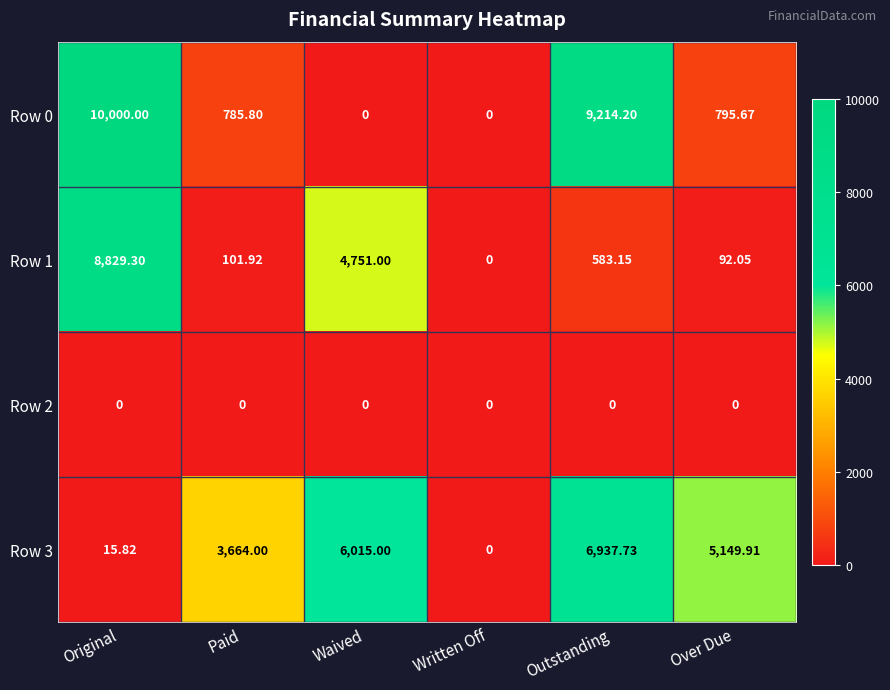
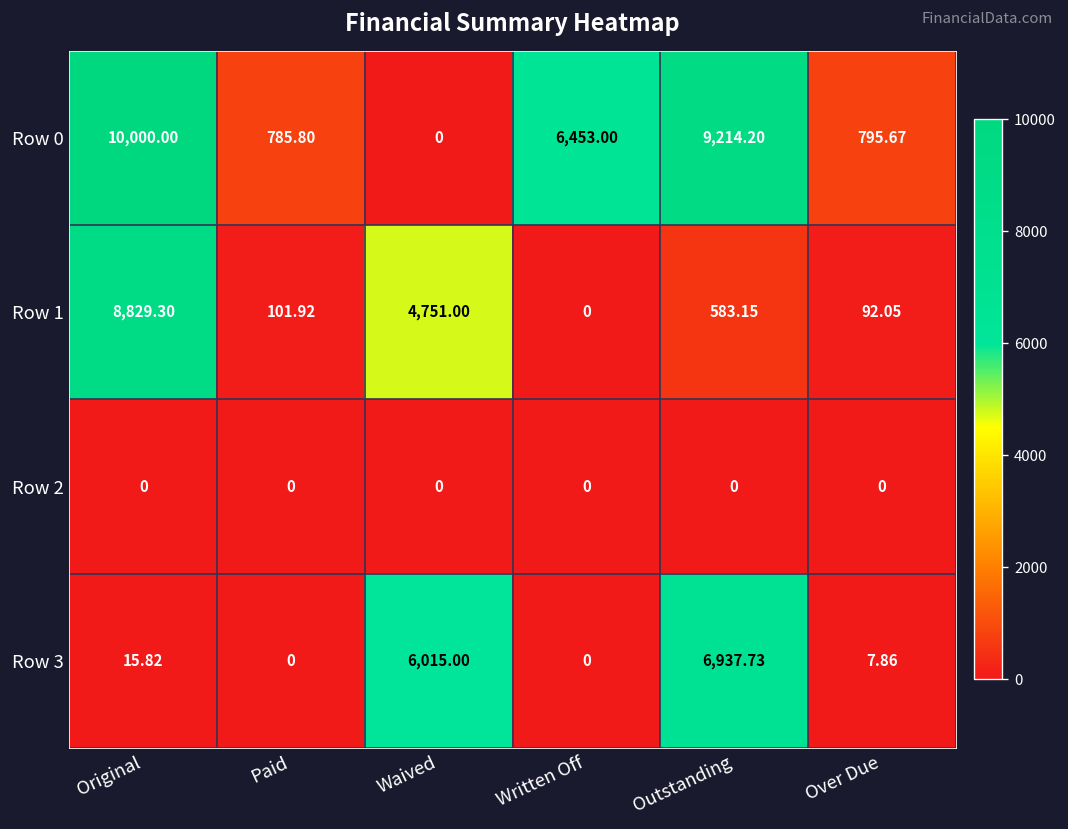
Row 0, Written Off: 0 -> 6,453.00
Row 3, Paid: 3,664.00 -> 0
Row 3, Over Due: 5,149.91 -> 7.86
